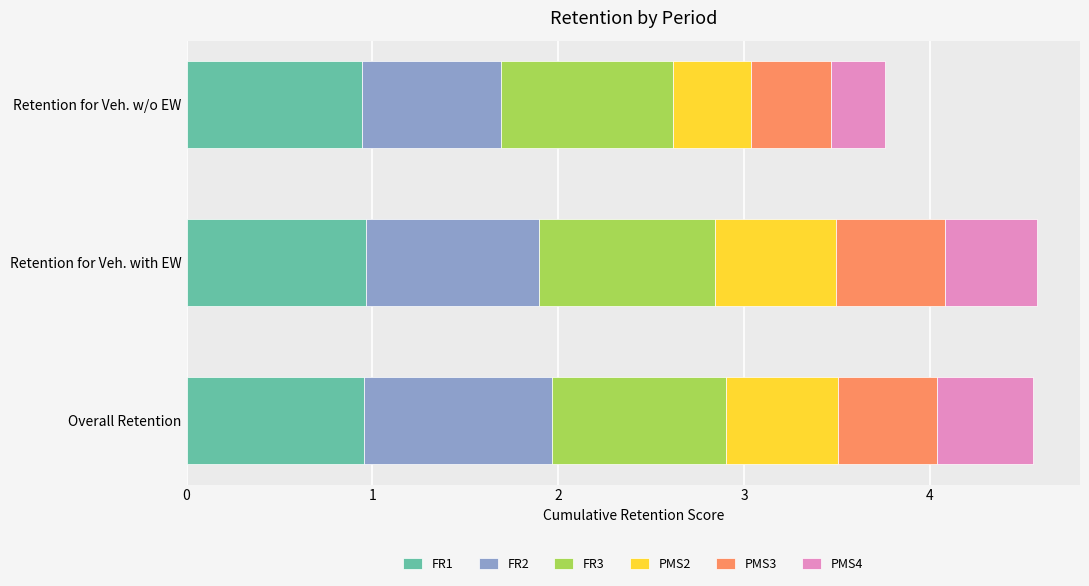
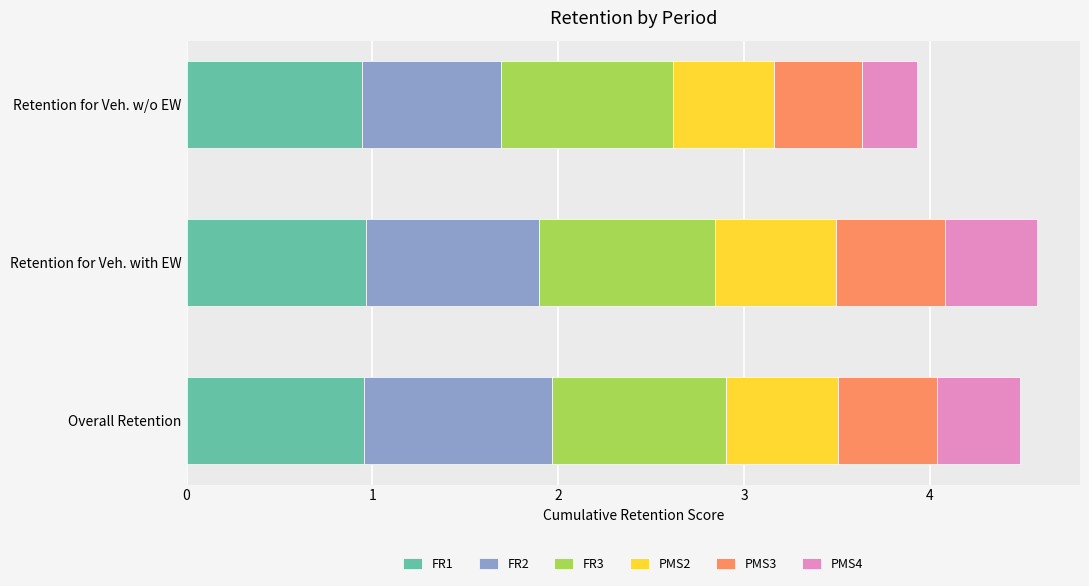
PMS2, Retention for Veh. w/o EW: 0.42 -> 0.54
PMS3, Retention for Veh. w/o EW: 0.43 -> 0.48
PMS4, Overall Retention: 0.52 -> 0.44
